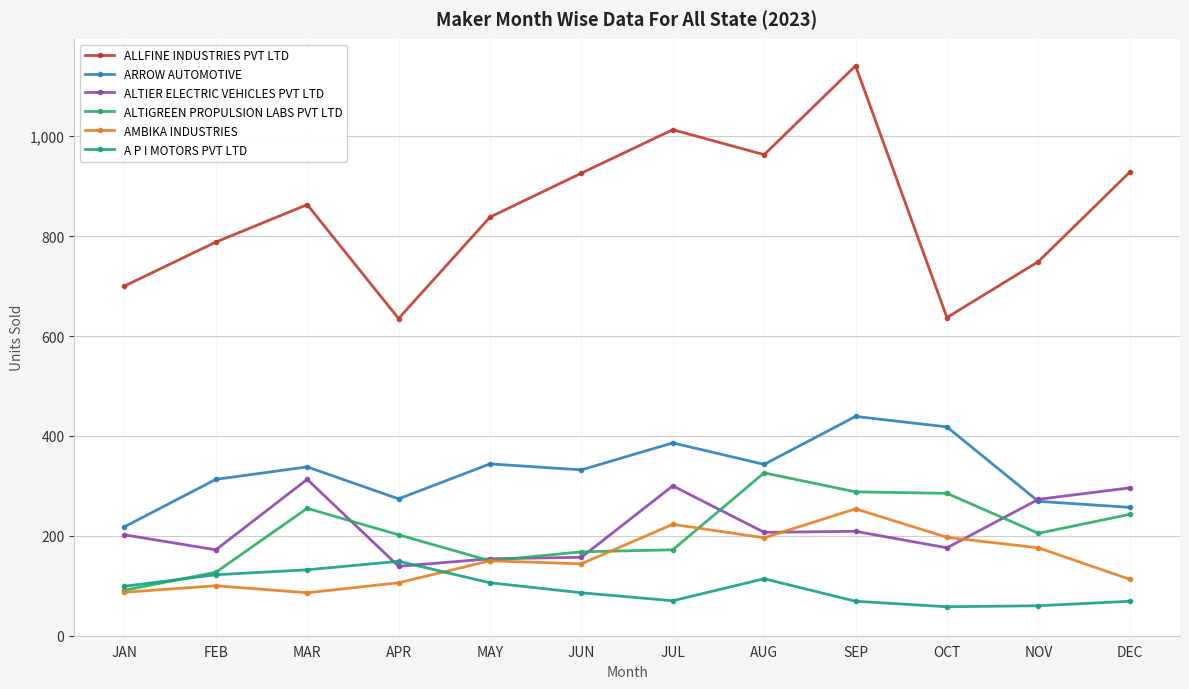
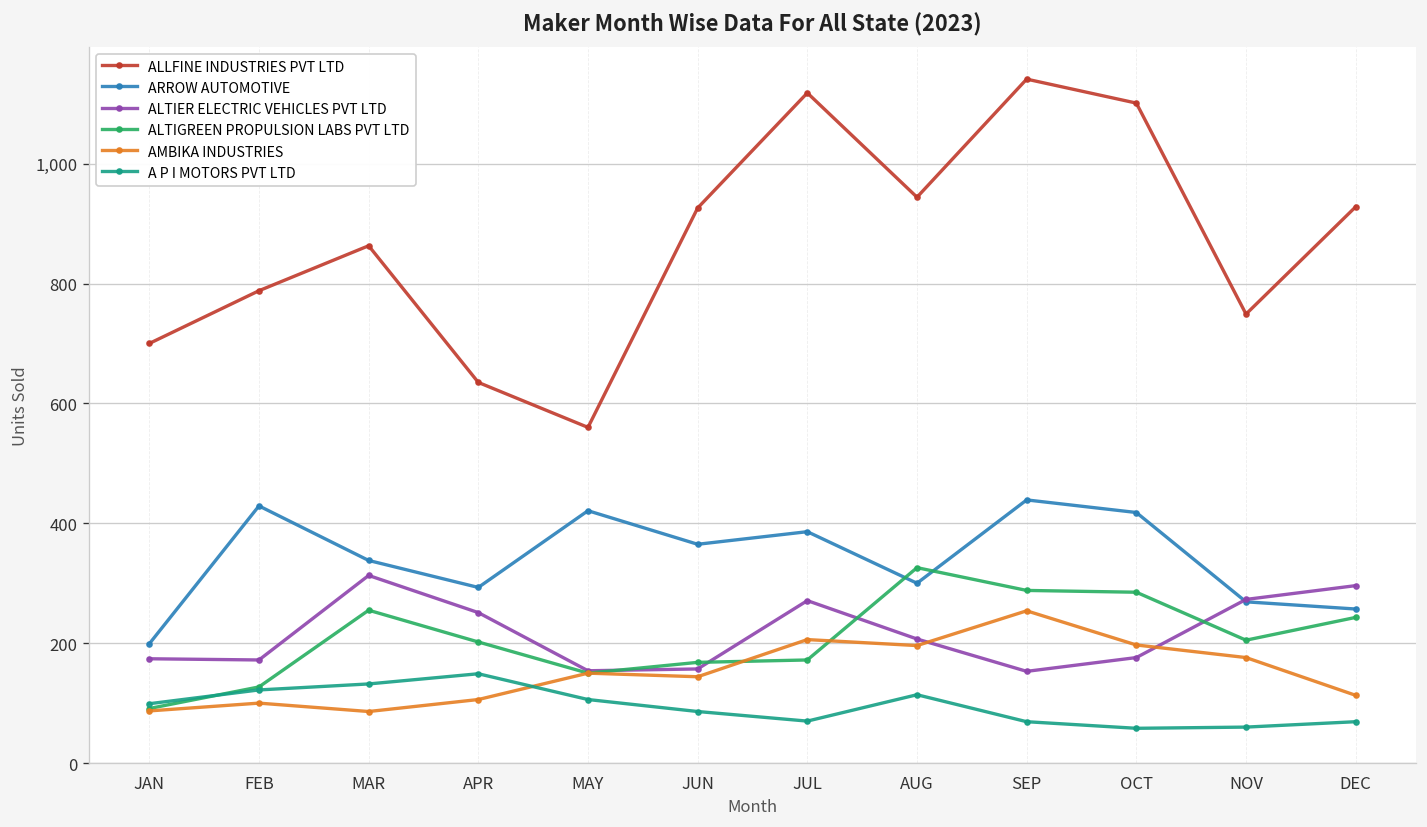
ARROW AUTOMOTIVE, JAN: 220 -> 200
ALTIER ELECTRIC VEHICLES PVT LTD, JAN: 200 -> 170
ARROW AUTOMOTIVE, FEB: 310 -> 430
ARROW AUTOMOTIVE, APR: 270 -> 290
ALTIER ELECTRIC VEHICLES PVT LTD, APR: 140 -> 250
ALLFINE INDUSTRIES PVT LTD, MAY: 840 -> 560
ARROW AUTOMOTIVE, MAY: 340 -> 420
ARROW AUTOMOTIVE, JUN: 330 -> 370
ALLFINE INDUSTRIES PVT LTD, JUL: 1,010 -> 1,120
ALTIER ELECTRIC VEHICLES PVT LTD, JUL: 300 -> 270
AMBIKA INDUSTRIES, JUL: 220 -> 210
ALLFINE INDUSTRIES PVT LTD, AUG: 960 -> 940
ARROW AUTOMOTIVE, AUG: 340 -> 300
ALTIER ELECTRIC VEHICLES PVT LTD, SEP: 210 -> 150
ALLFINE INDUSTRIES PVT LTD, OCT: 640 -> 1,100
